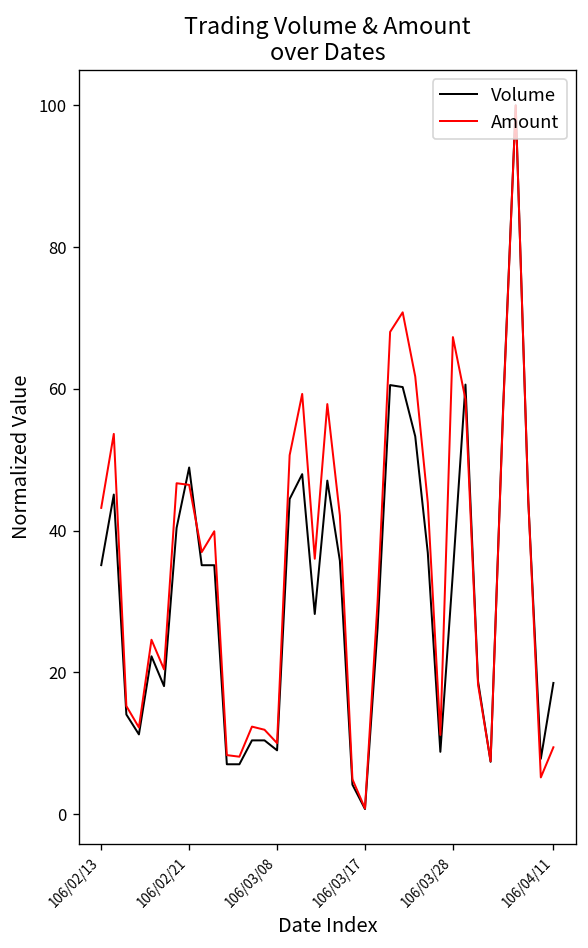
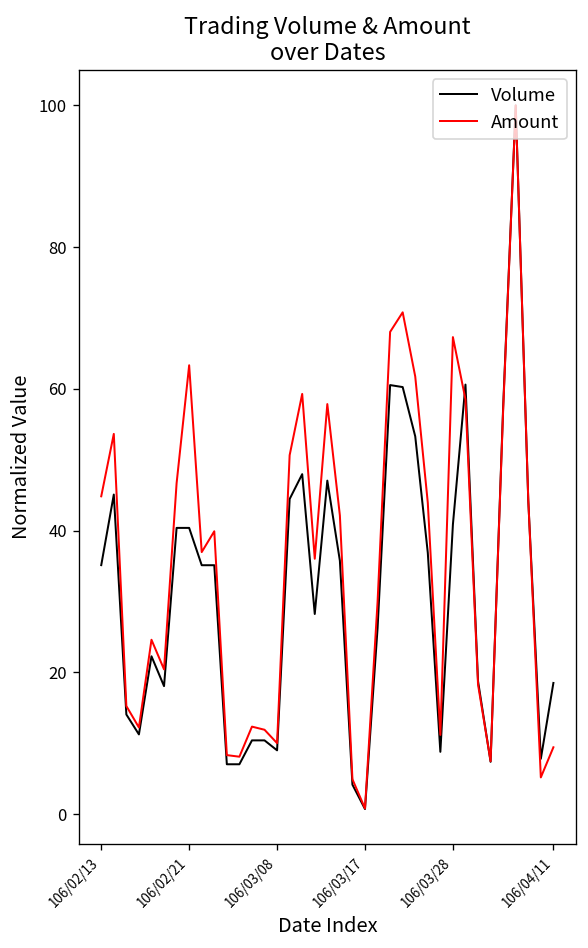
Amount, 106/02/13: 43 -> 45
Volume, 106/02/21: 49 -> 40
Amount, 106/02/21: 46 -> 63
Volume, 106/03/28: 34 -> 41
